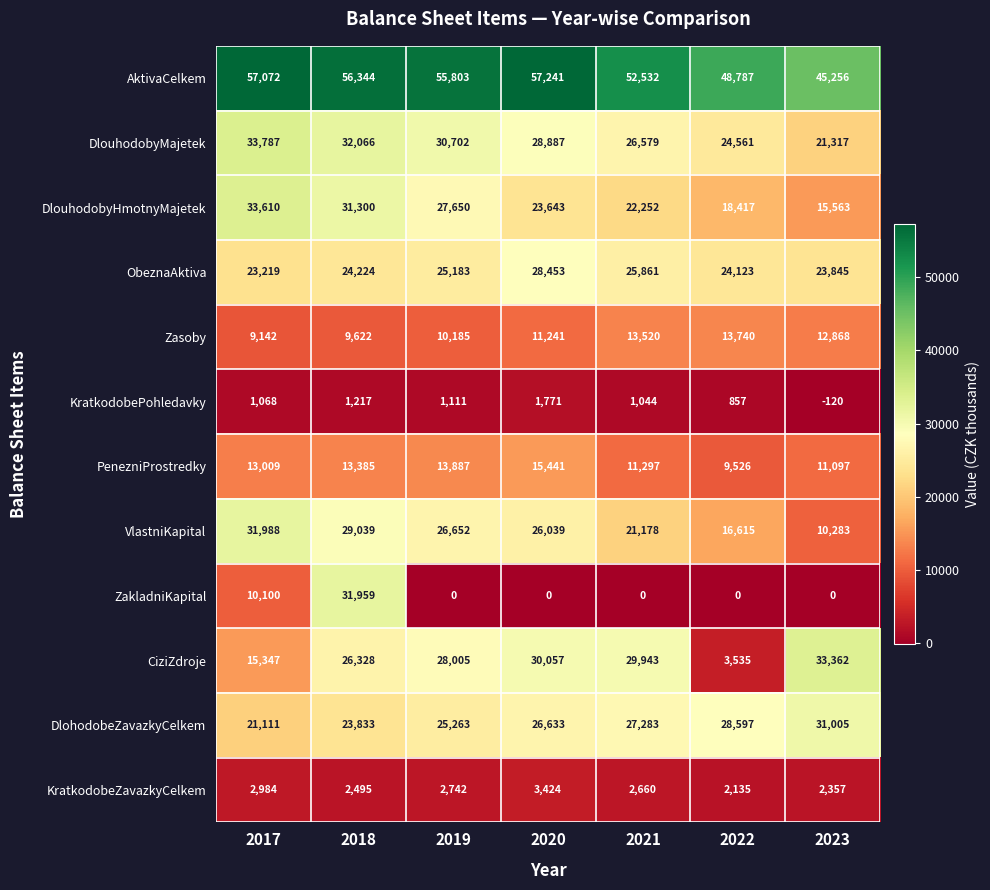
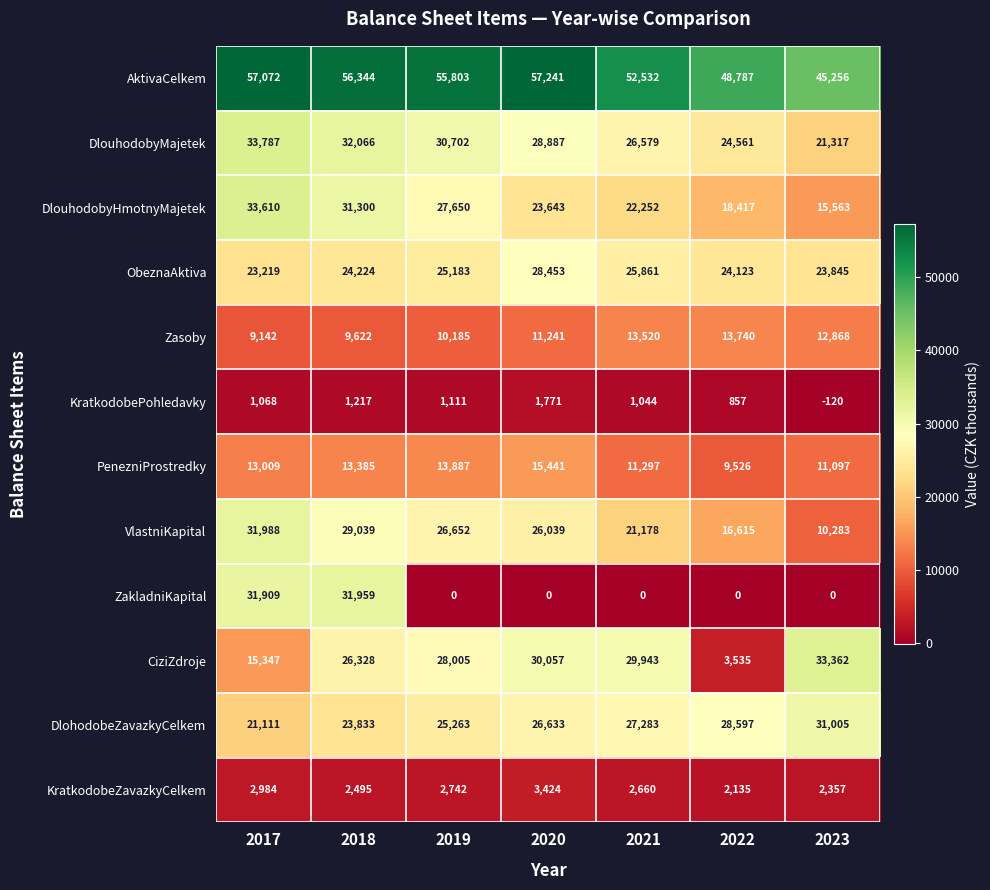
ZakladniKapital, 2017: 10,100 -> 31,909
